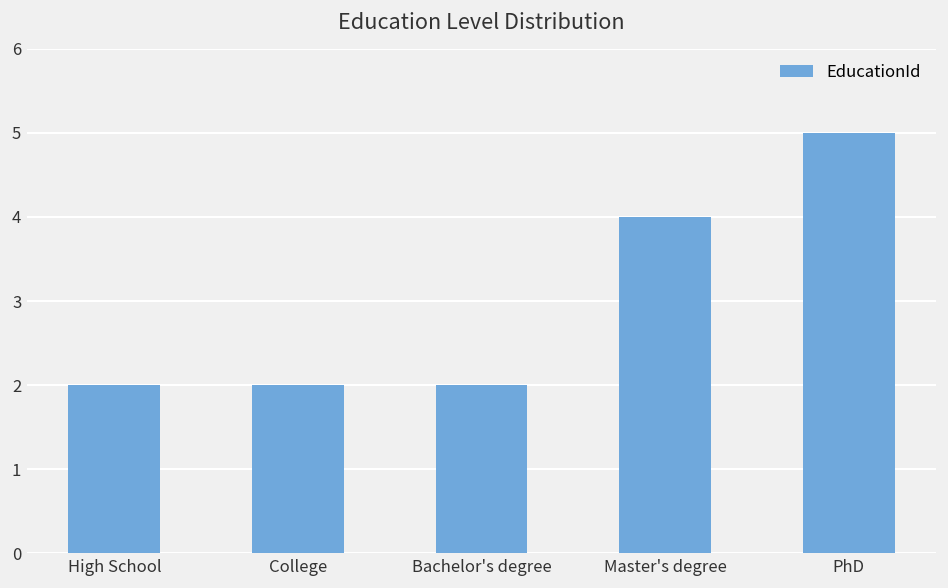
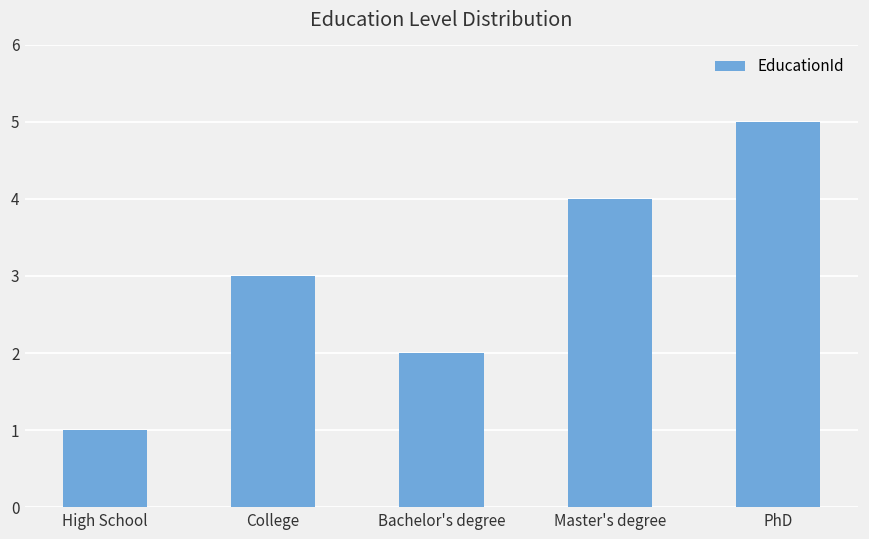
High School: 2 -> 1
College: 2 -> 3
